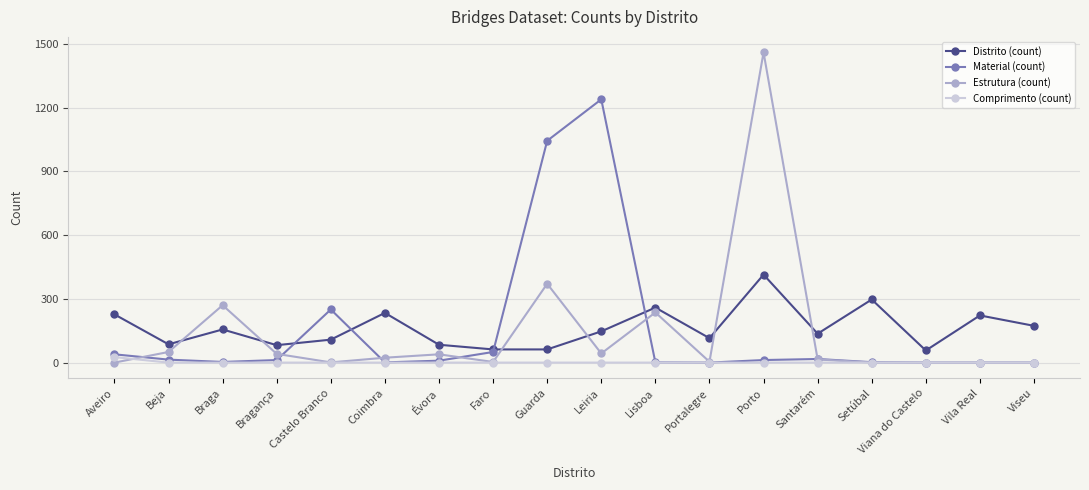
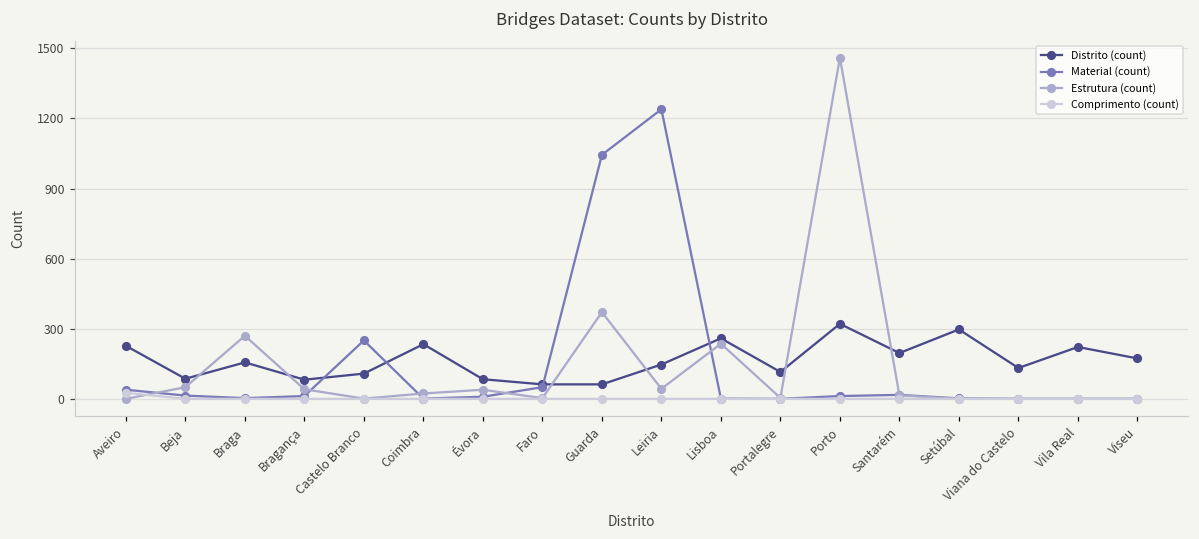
Distrito (count), Porto: 410 -> 320
Distrito (count), Santarém: 140 -> 200
Distrito (count), Viana do Castelo: 60 -> 130
